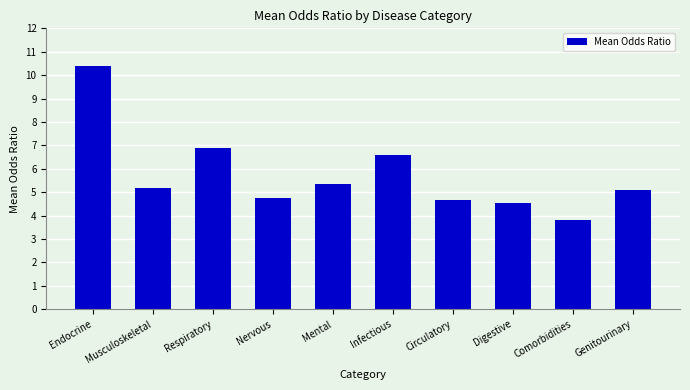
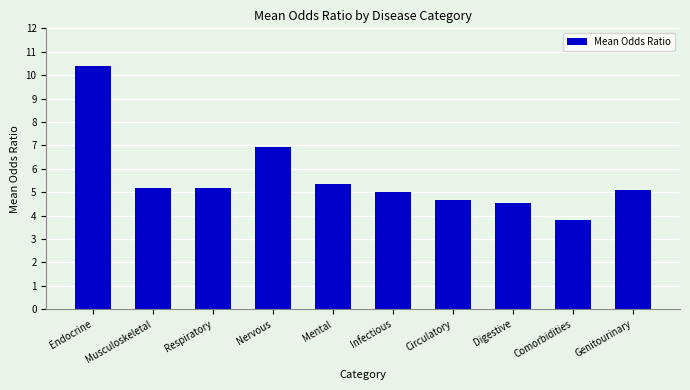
Respiratory: 6.9 -> 5.2
Nervous: 4.7 -> 6.9
Infectious: 6.6 -> 5.0
